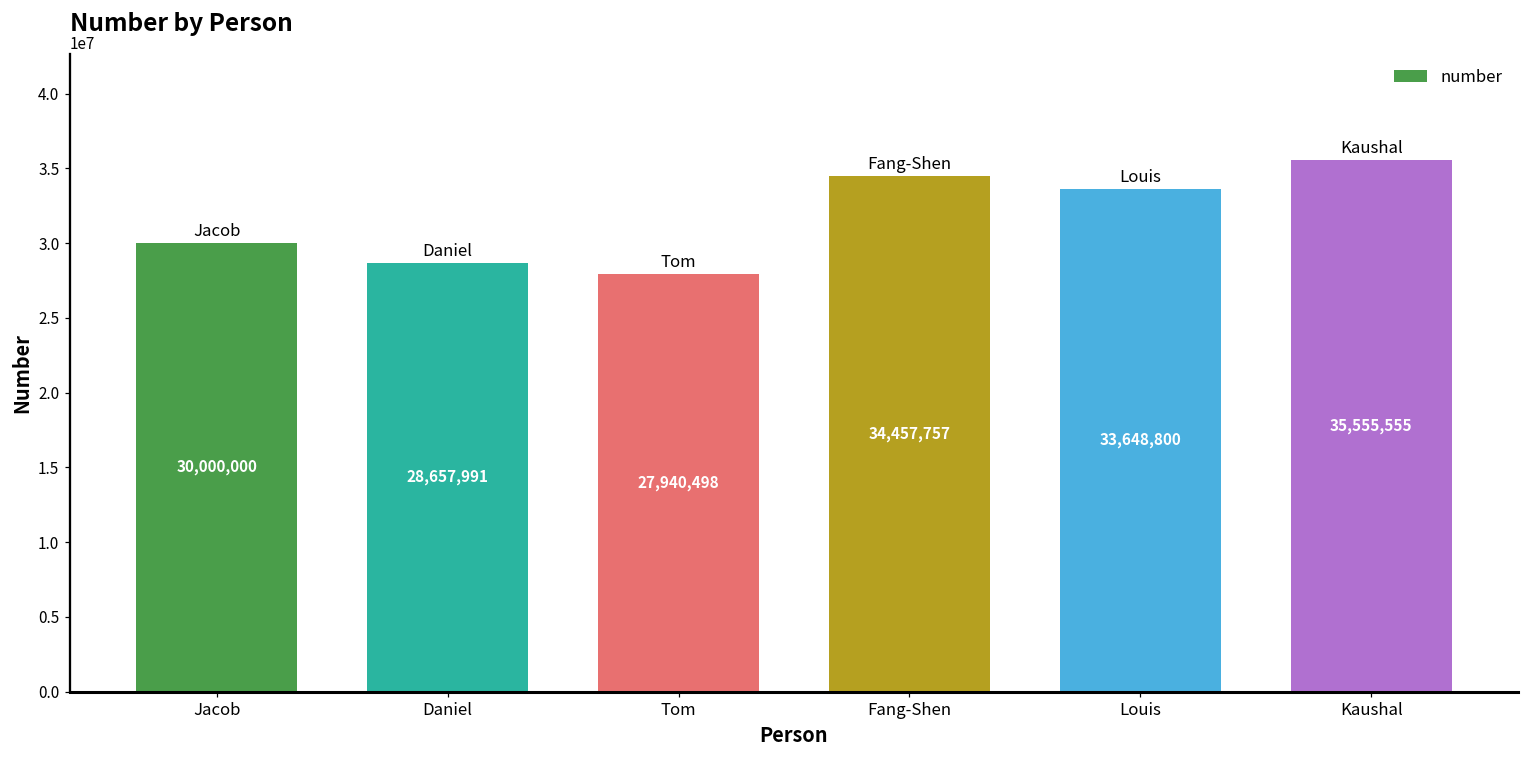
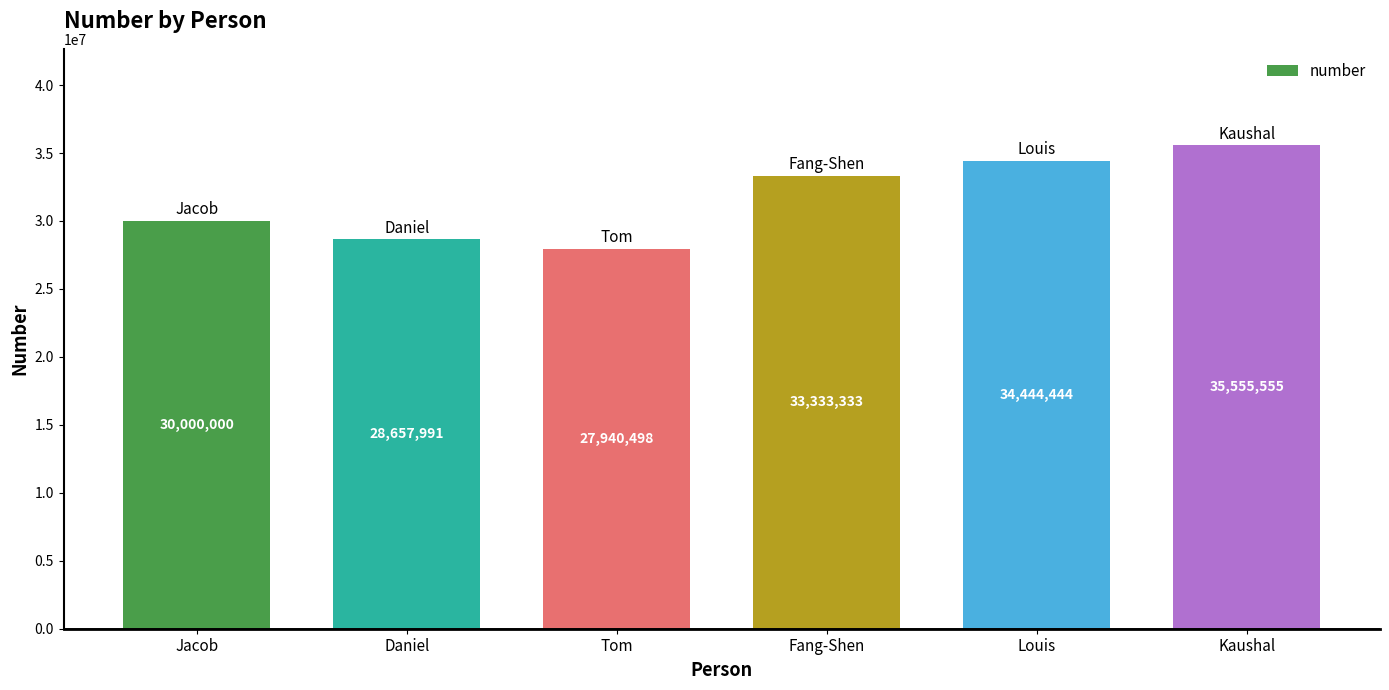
Fang-Shen: 34,457,757 -> 33,333,333
Louis: 33,648,800 -> 34,444,444
